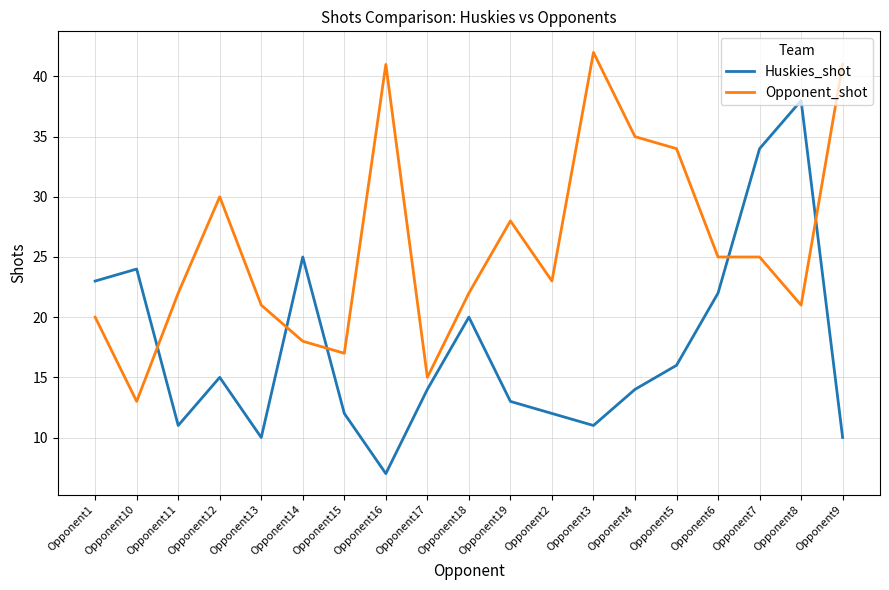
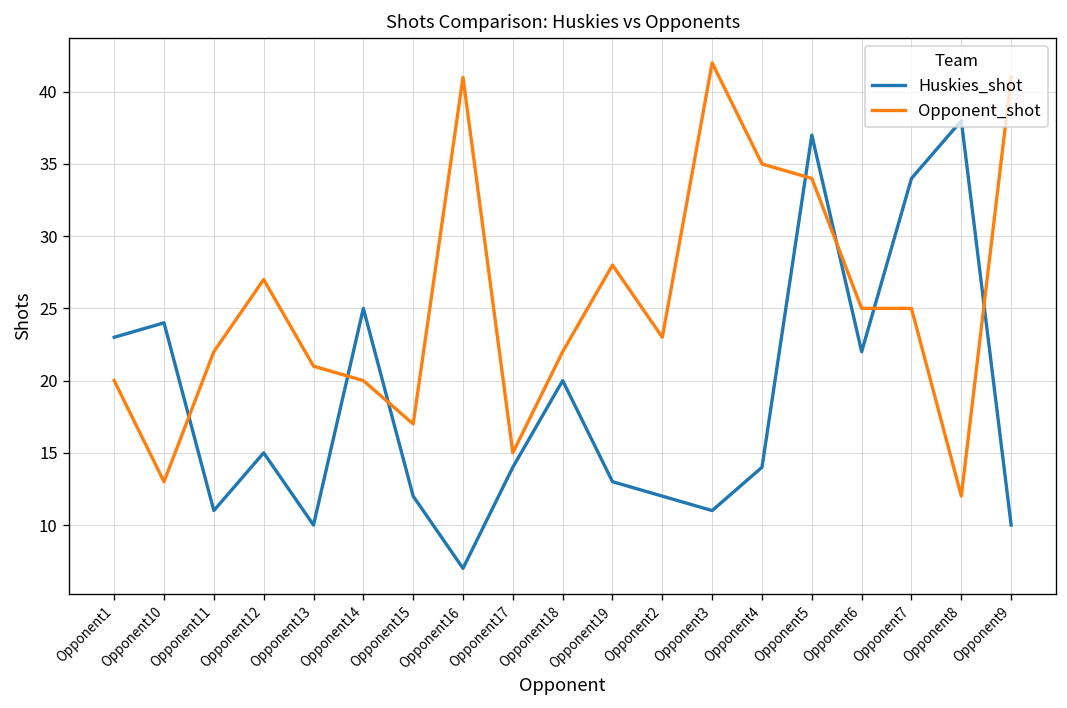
Opponent_shot, Opponent12: 30 -> 27
Opponent_shot, Opponent14: 18 -> 20
Huskies_shot, Opponent5: 16 -> 37
Opponent_shot, Opponent8: 21 -> 12
